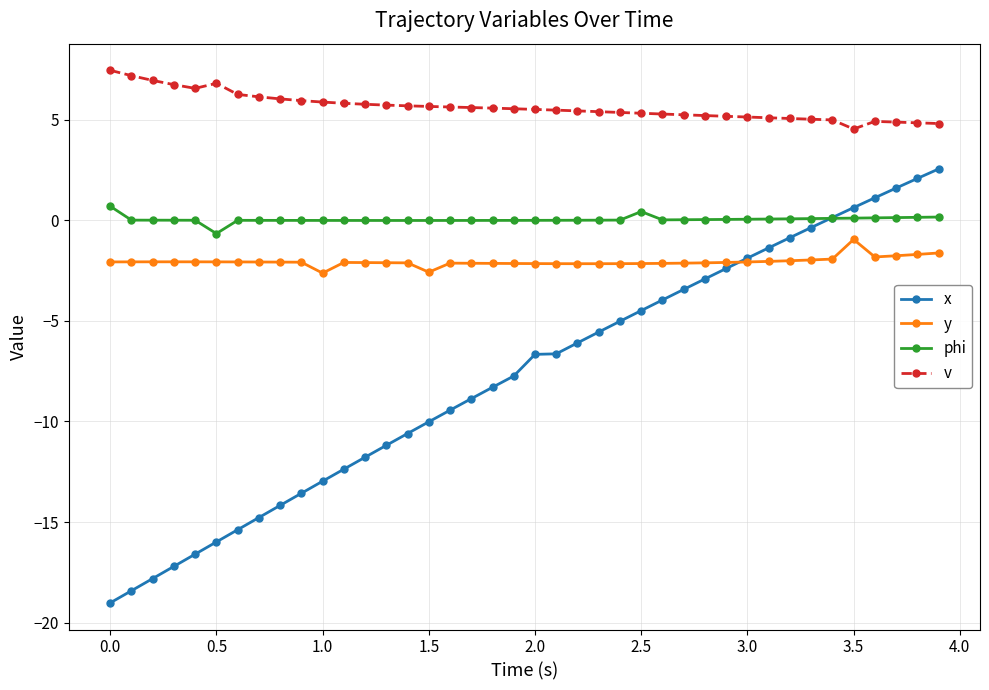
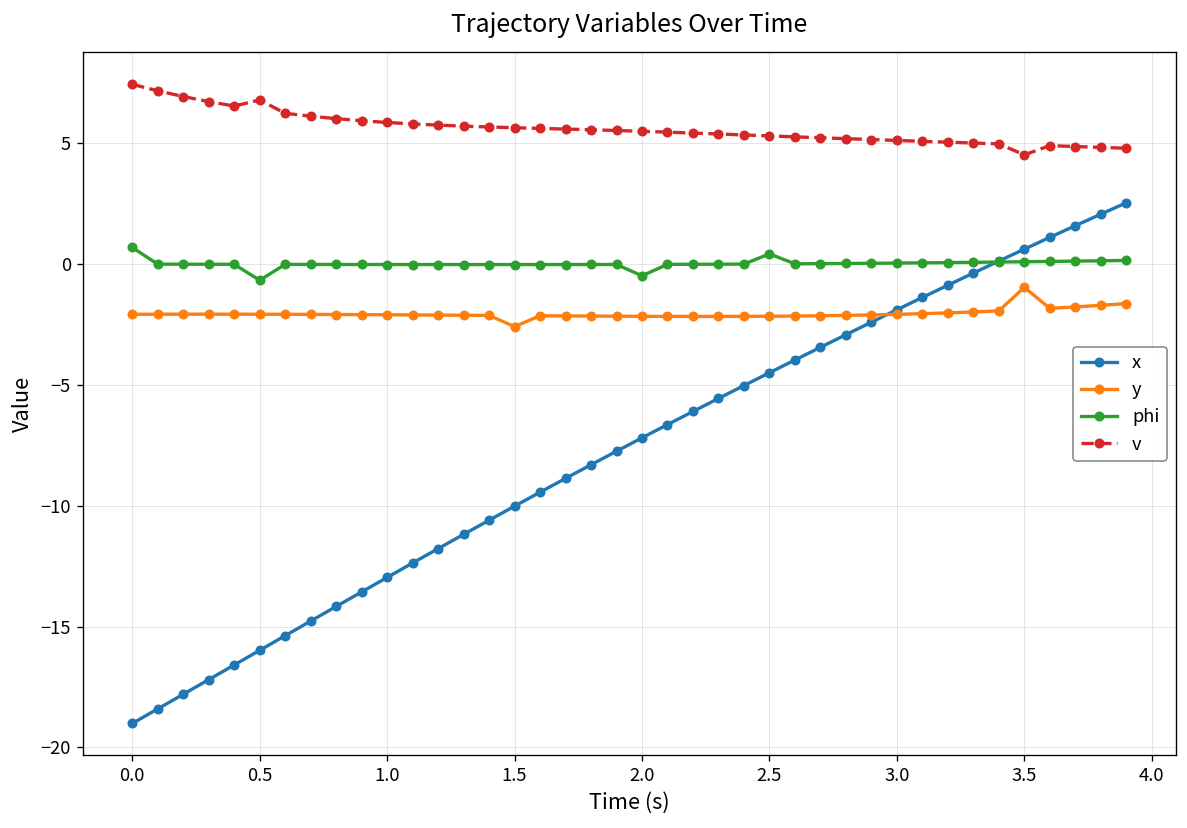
y, 1.0: -2.6 -> -2.1
x, 2.0: -6.7 -> -7.2
phi, 2.0: 0.0 -> -0.5
